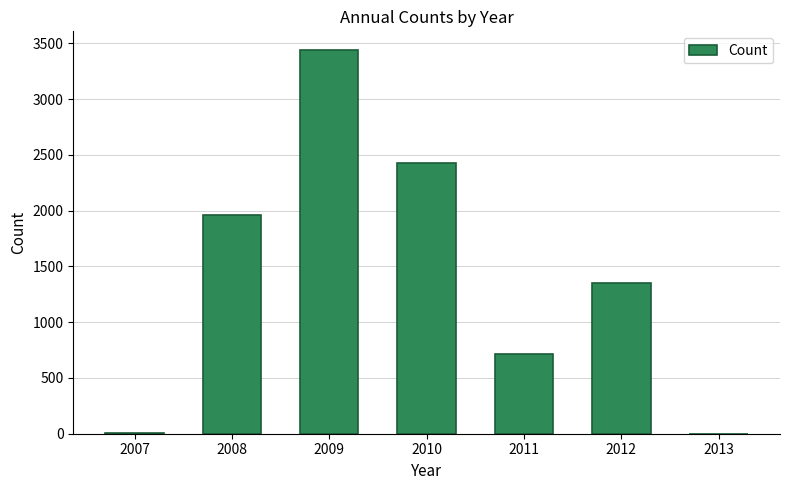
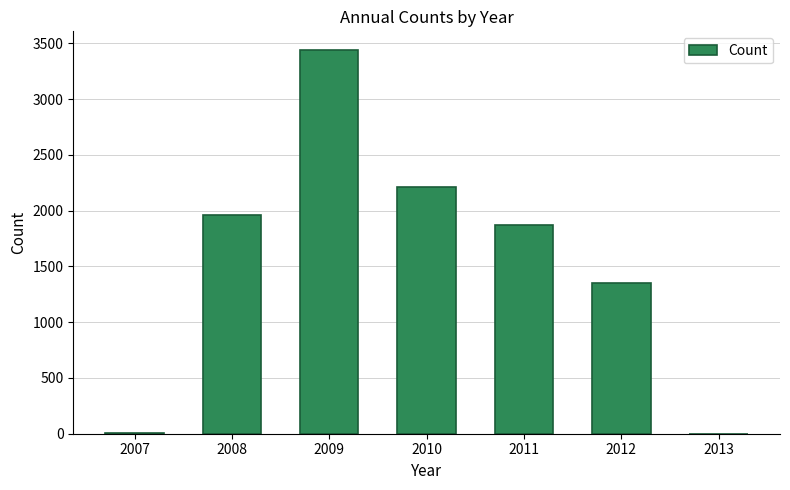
2010: 2430 -> 2210
2011: 710 -> 1870
